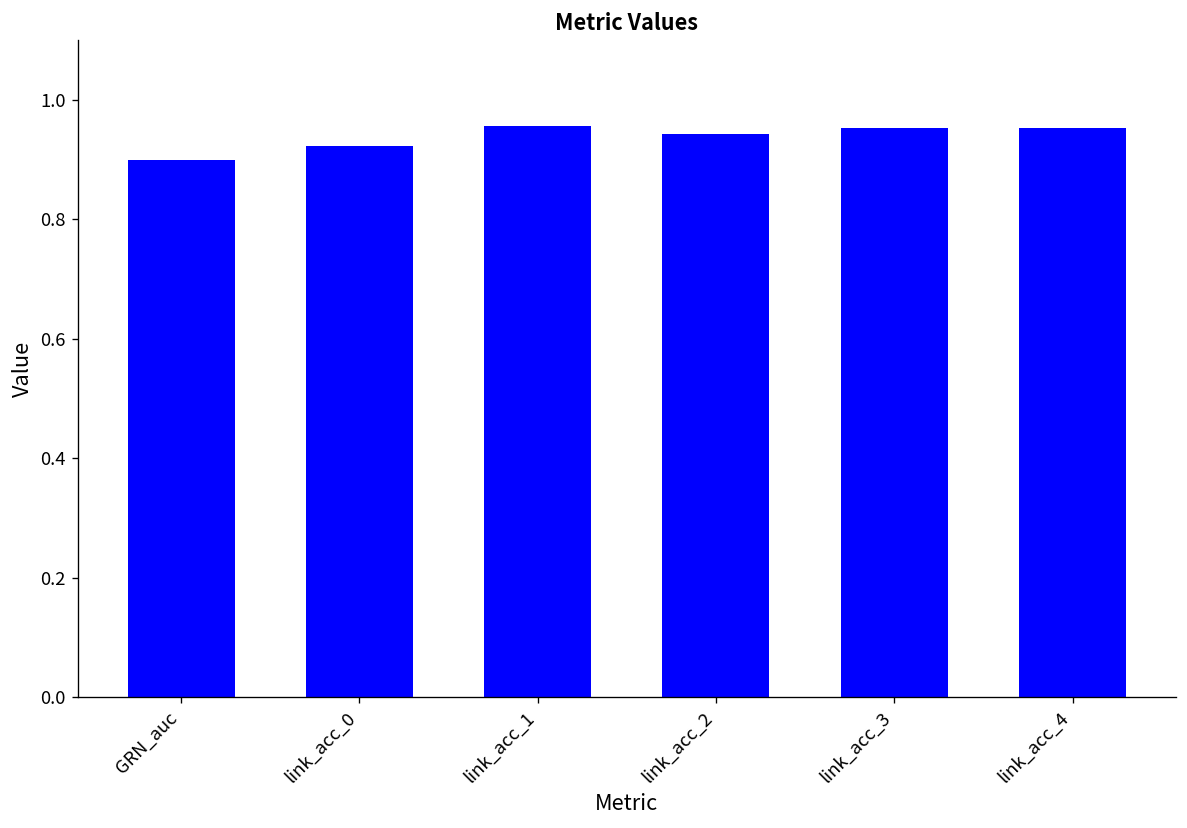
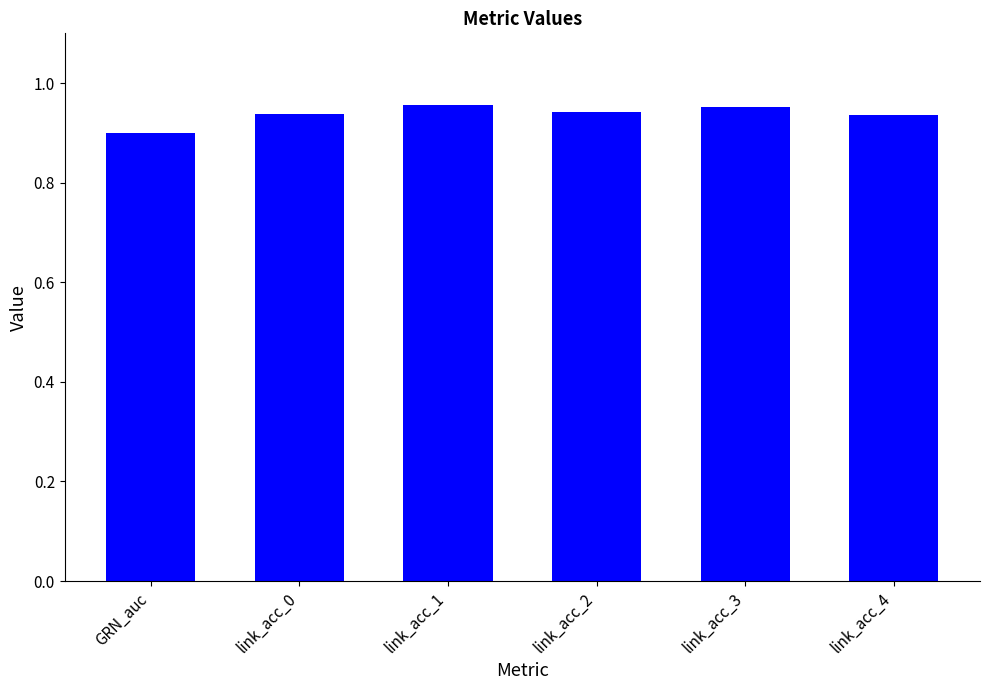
link_acc_0: 0.92 -> 0.94
link_acc_4: 0.95 -> 0.94
